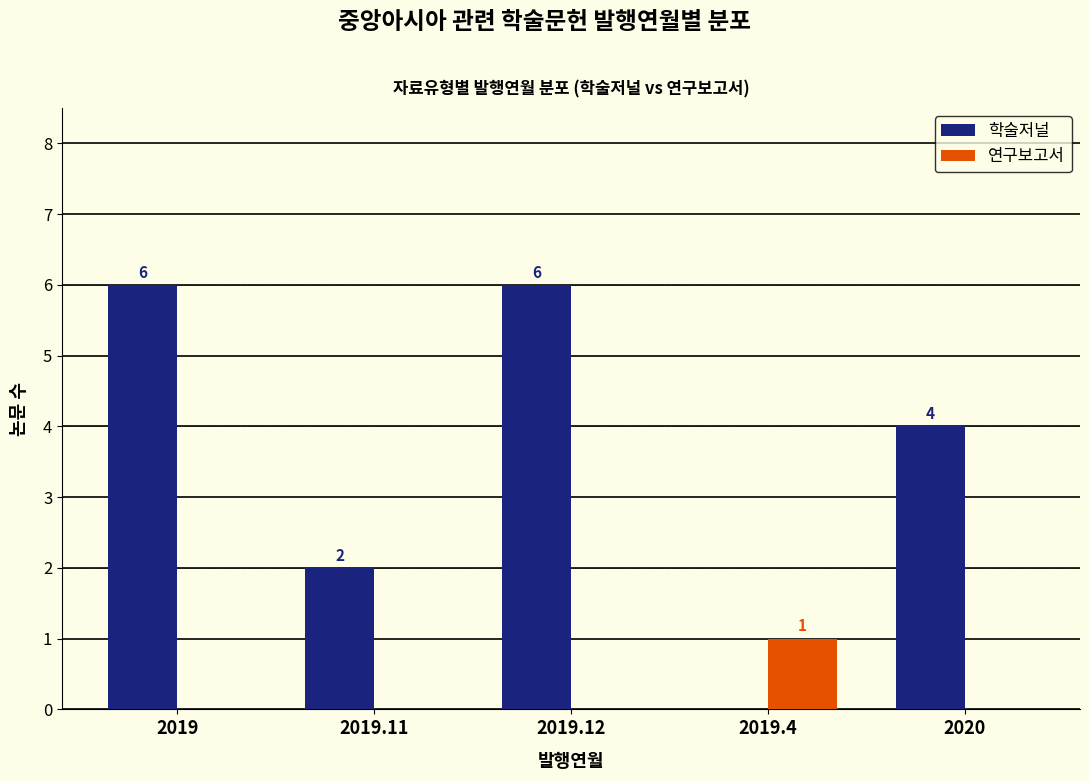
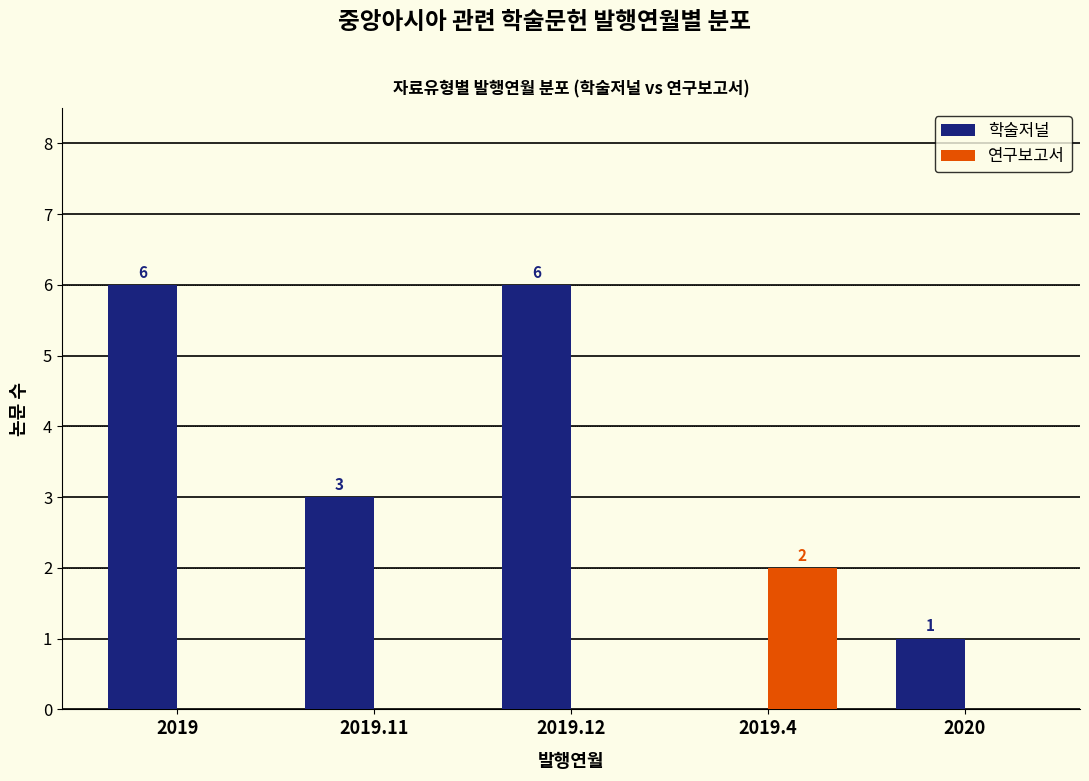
학술저널, 2019.11: 2 -> 3
연구보고서, 2019.4: 1 -> 2
학술저널, 2020: 4 -> 1
